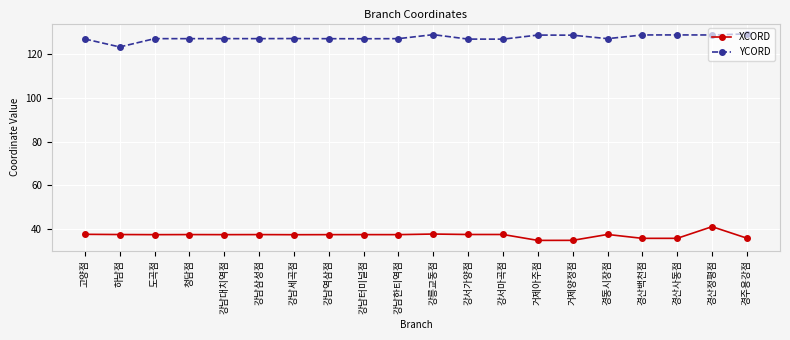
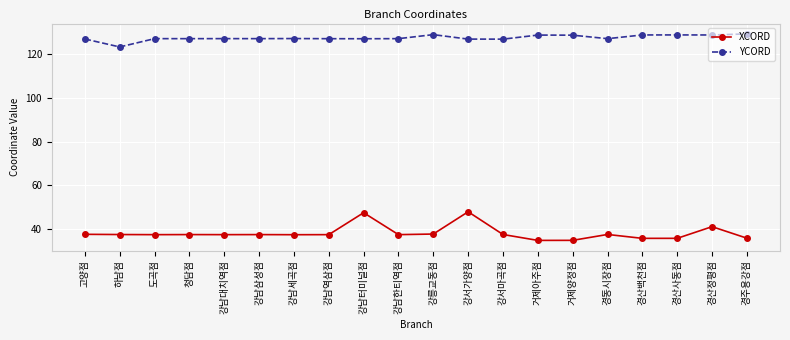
XCORD, 강남터미널점: 38 -> 48
XCORD, 강서가양점: 38 -> 48
